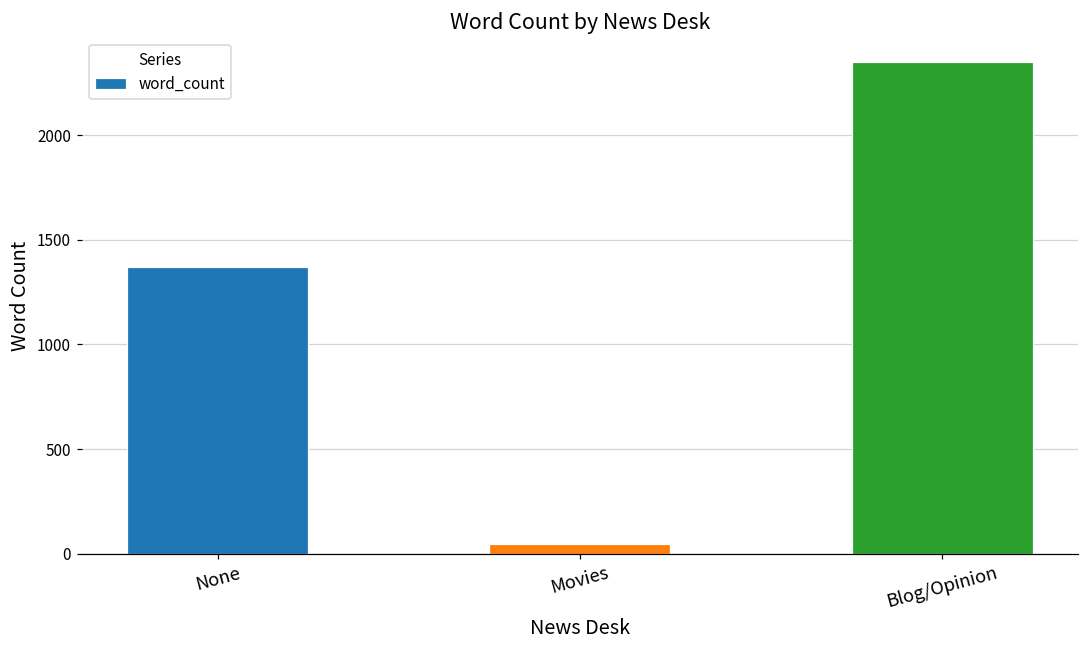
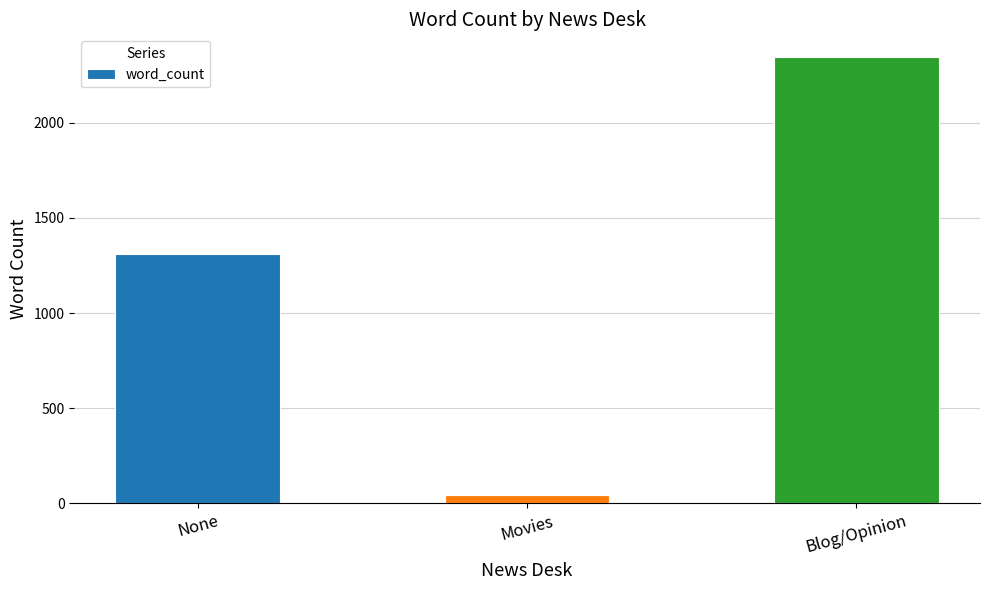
None: 1370 -> 1310
